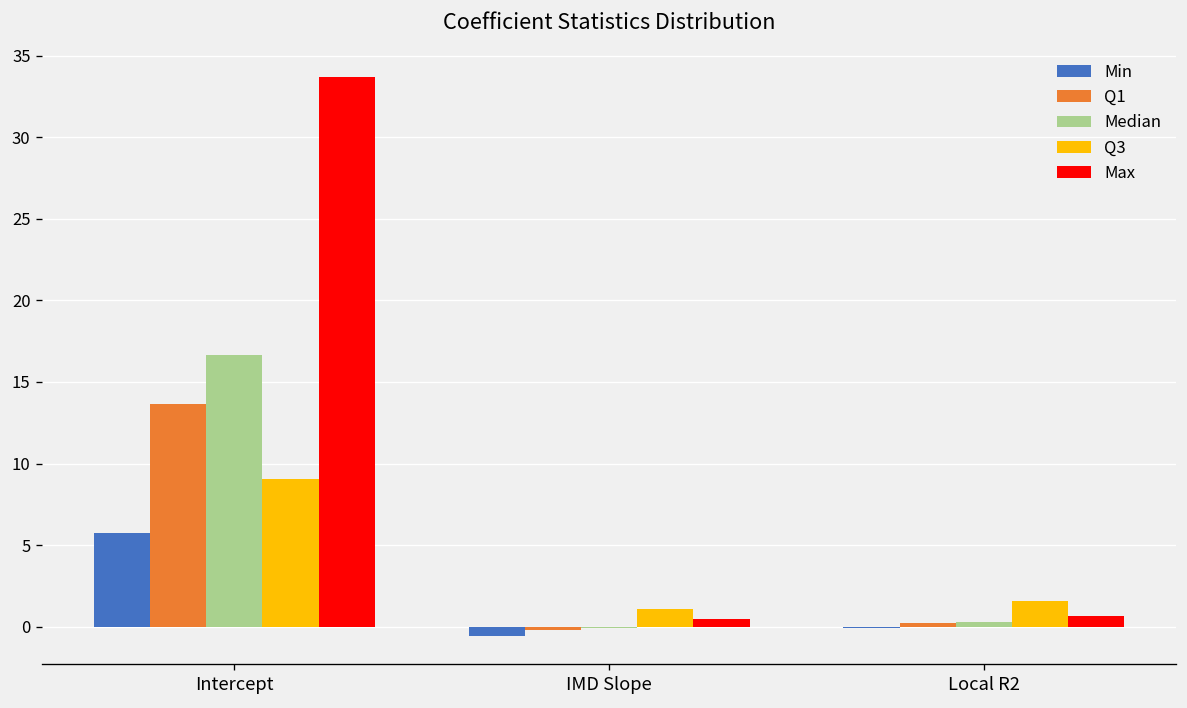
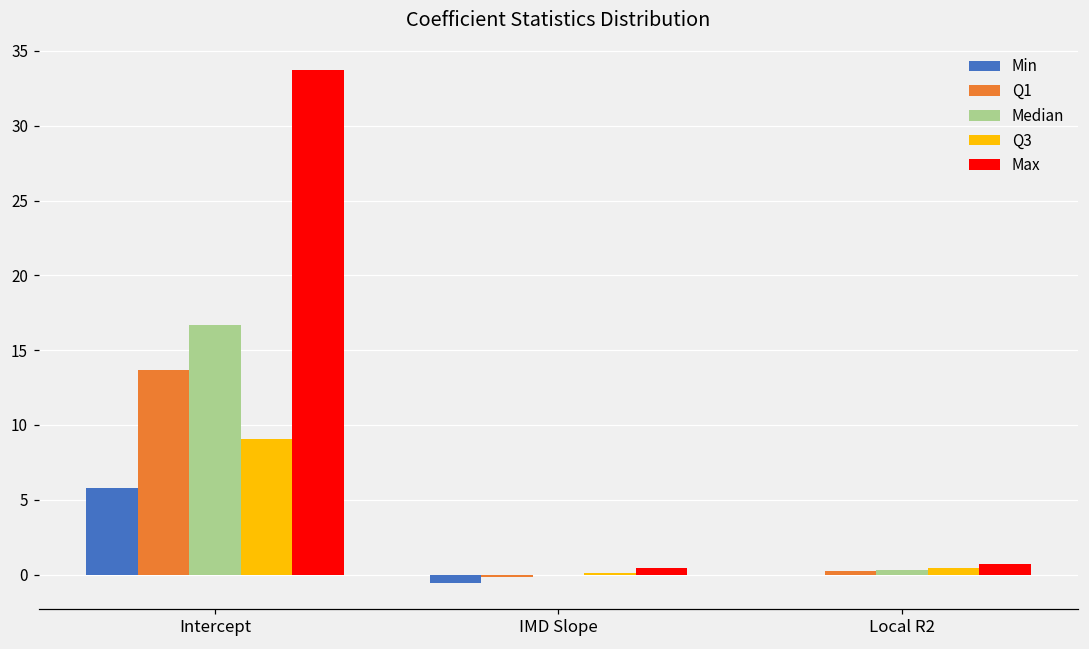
Q3, IMD Slope: 1.1 -> 0.1
Q3, Local R2: 1.6 -> 0.4
